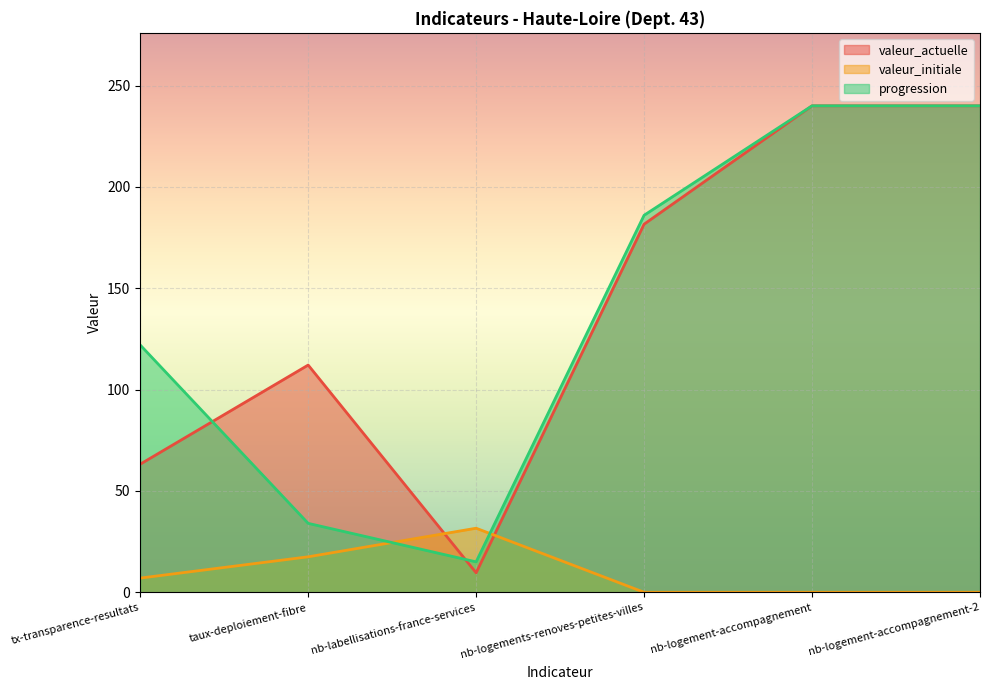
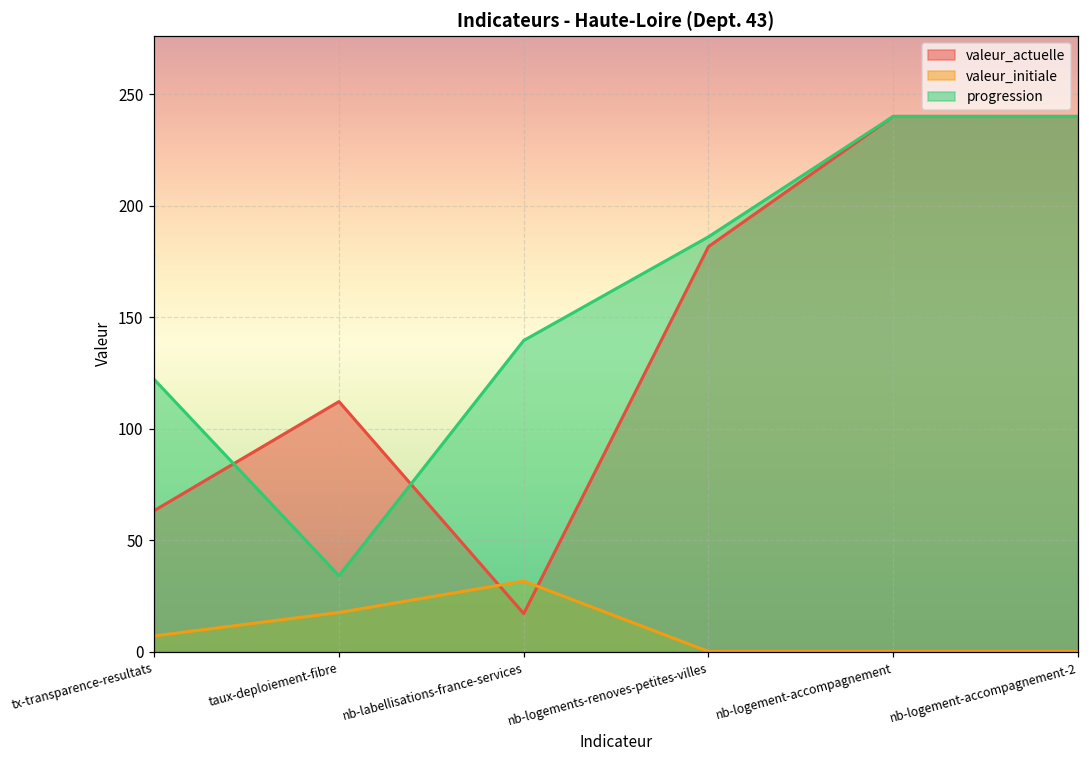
valeur_actuelle, nb-labellisations-france-services: 10 -> 17
progression, nb-labellisations-france-services: 15 -> 140
